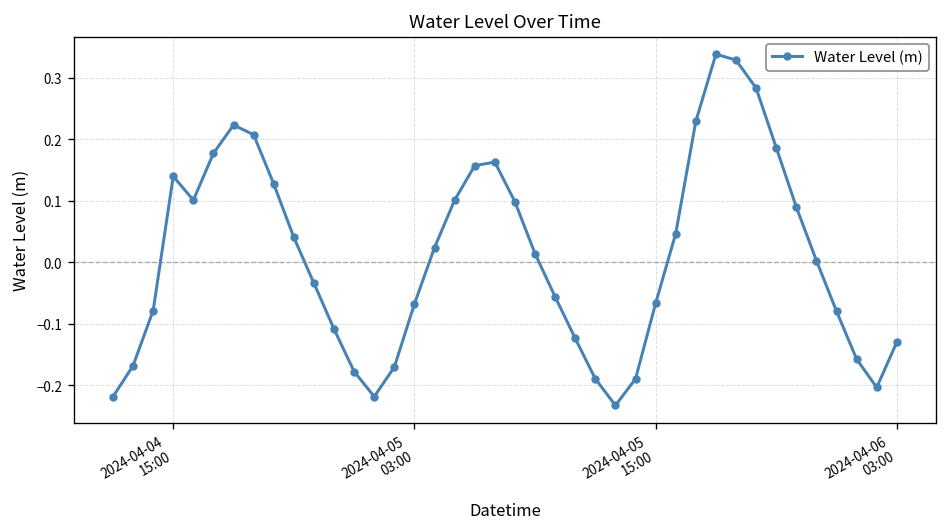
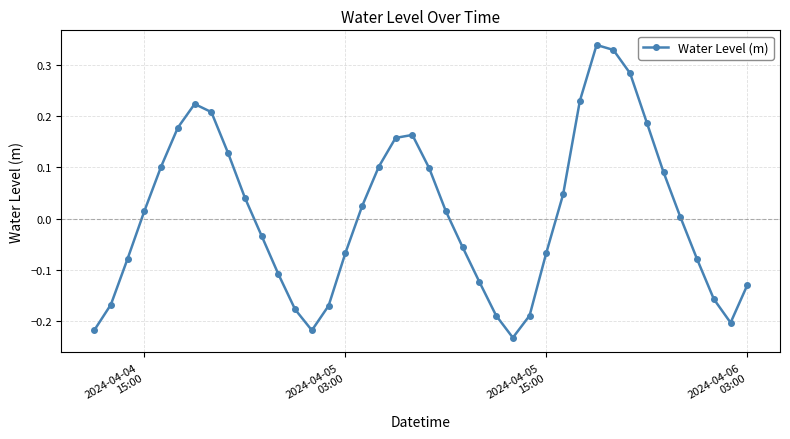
2024-04-04 15:00: 0.14 -> 0.01
